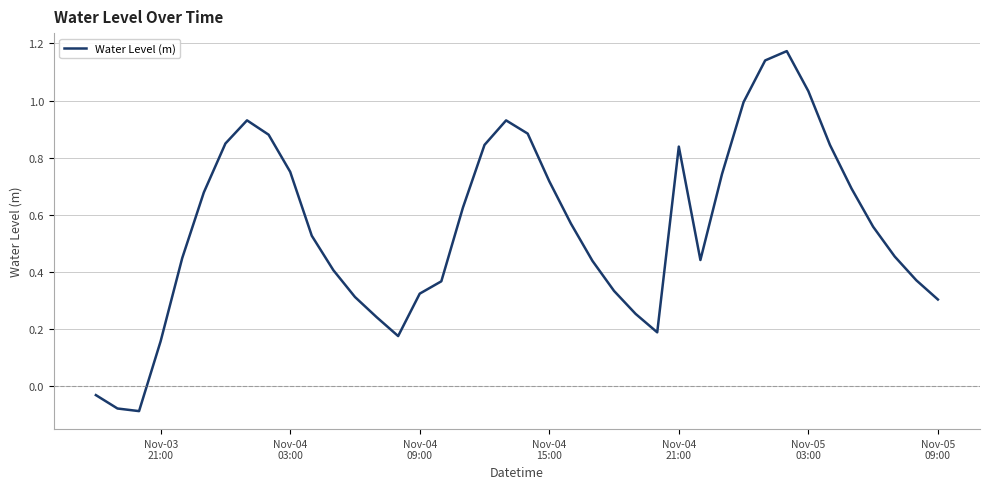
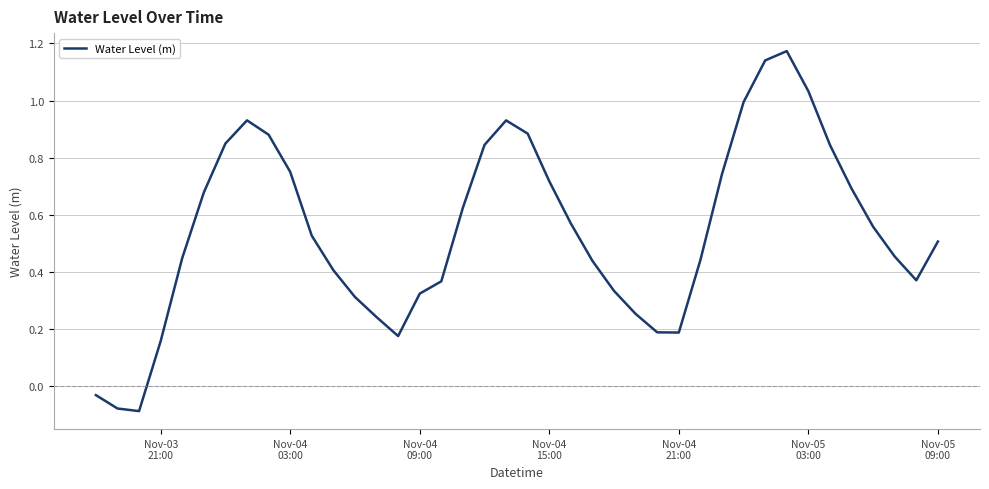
Nov-04 21:00: 0.84 -> 0.19
Nov-05 09:00: 0.30 -> 0.51
